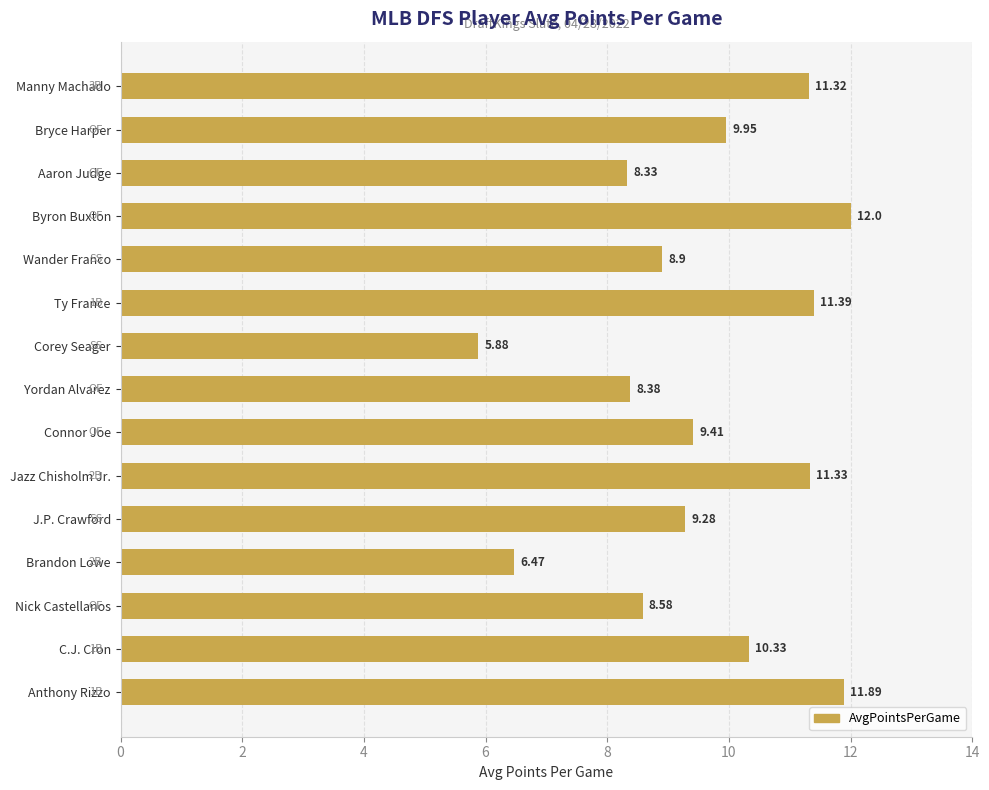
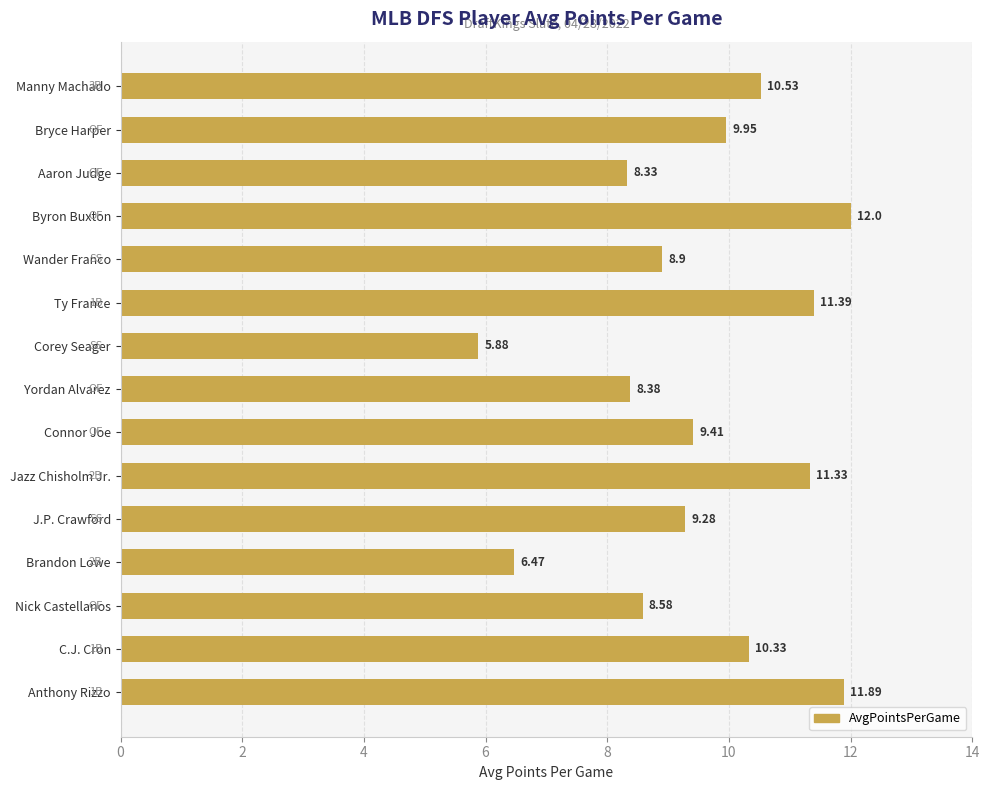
Manny Machado: 11.32 -> 10.53
